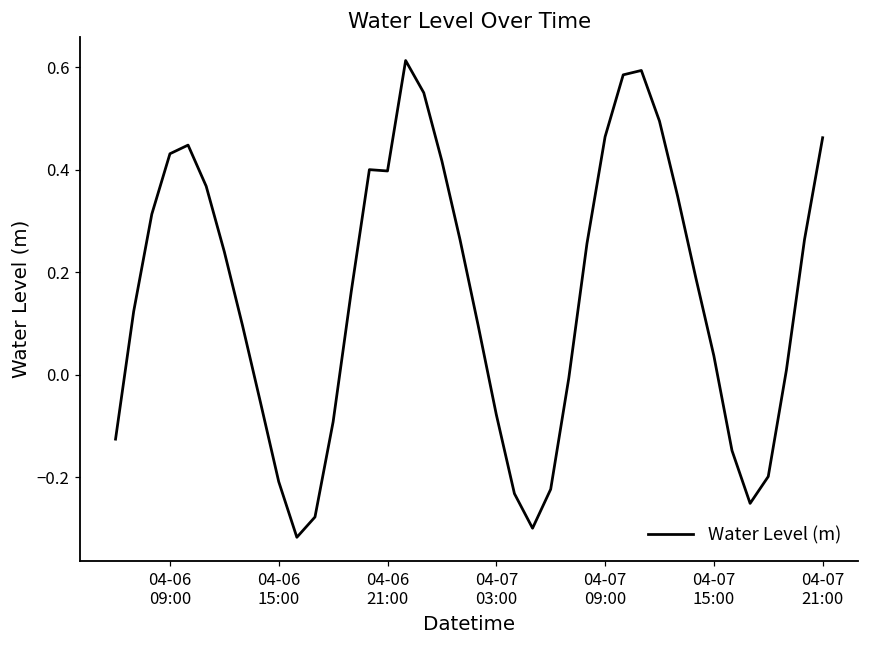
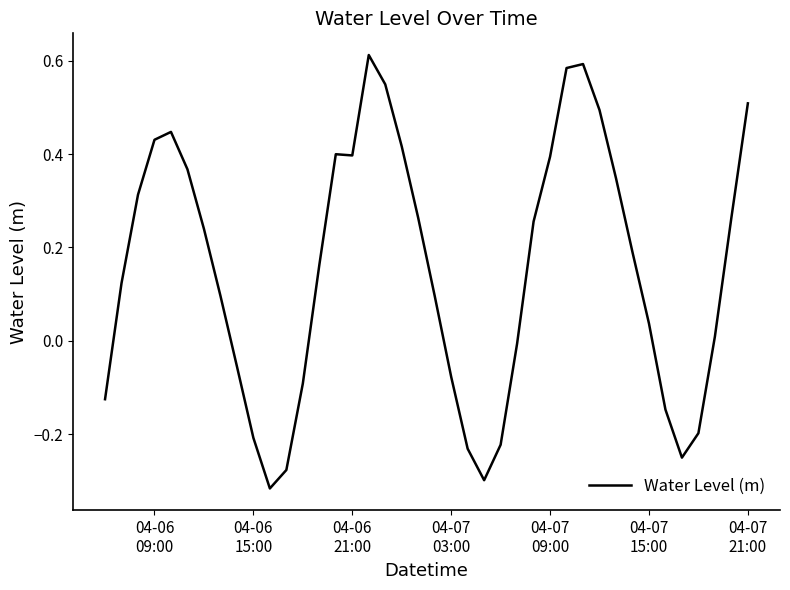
04-07 09:00: 0.46 -> 0.39
04-07 21:00: 0.46 -> 0.51
